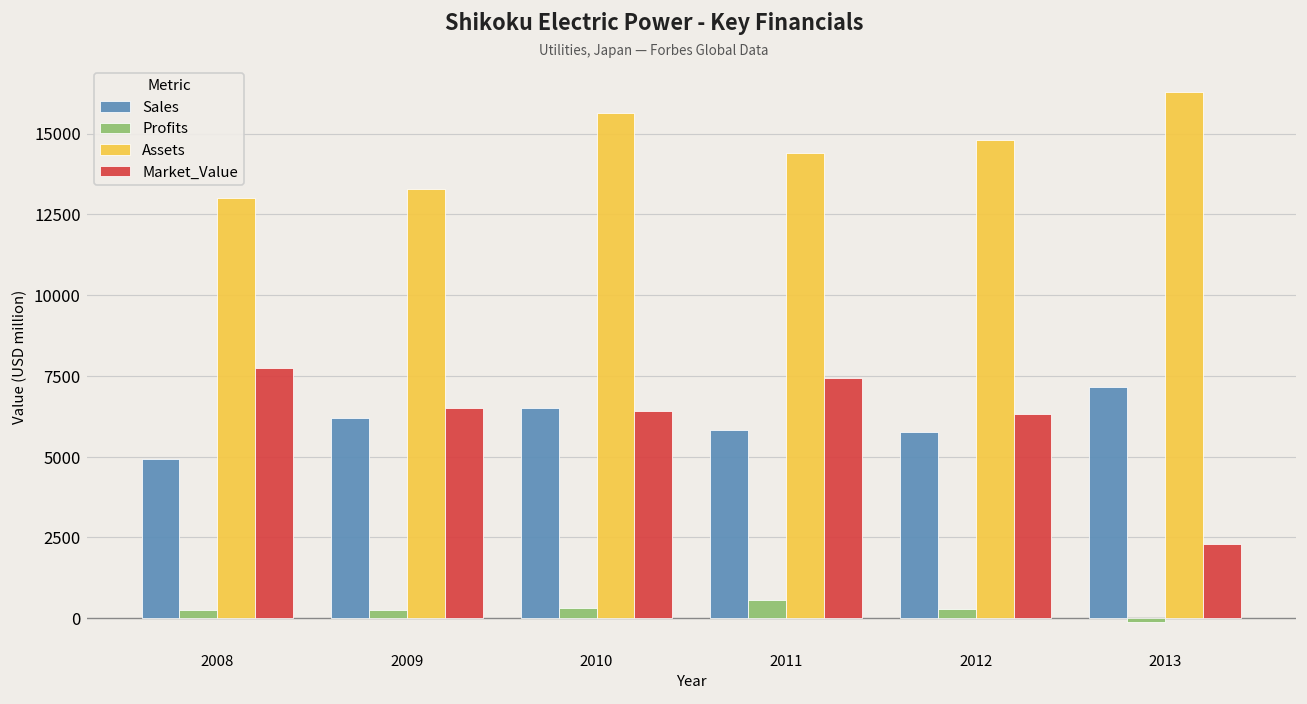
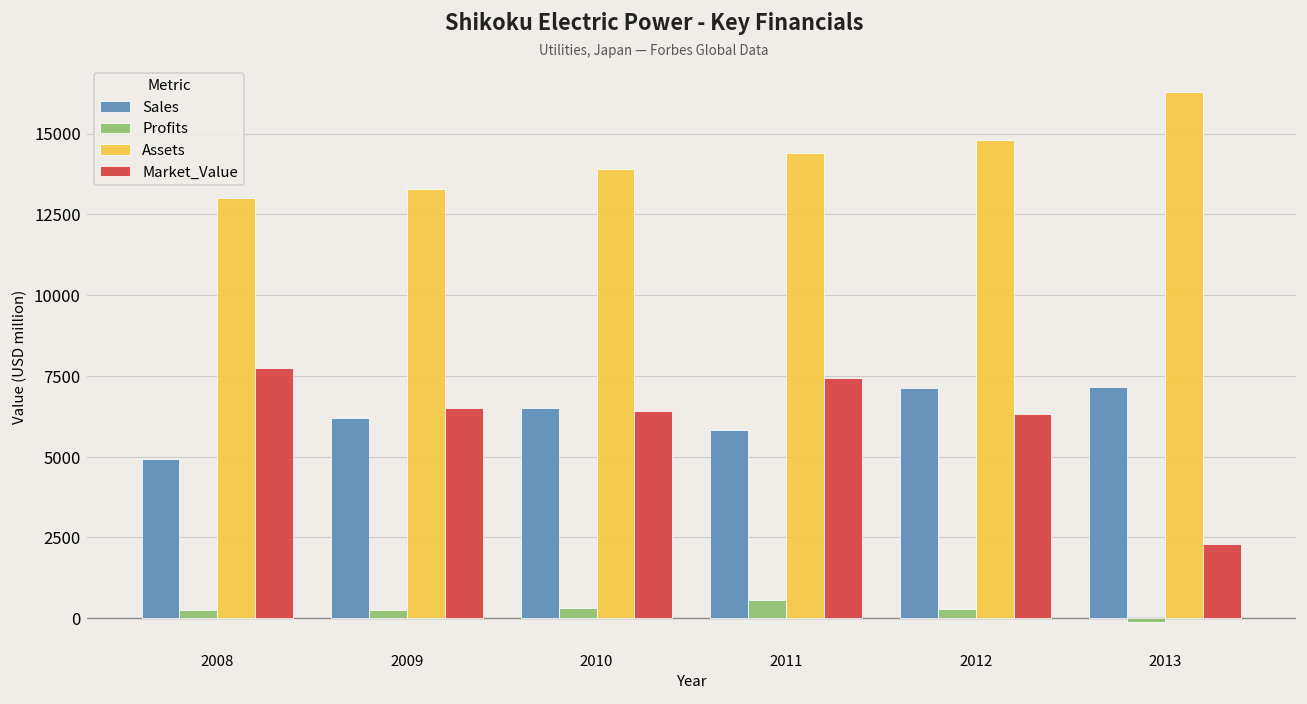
Assets, 2010: 15600 -> 13900
Sales, 2012: 5800 -> 7100
